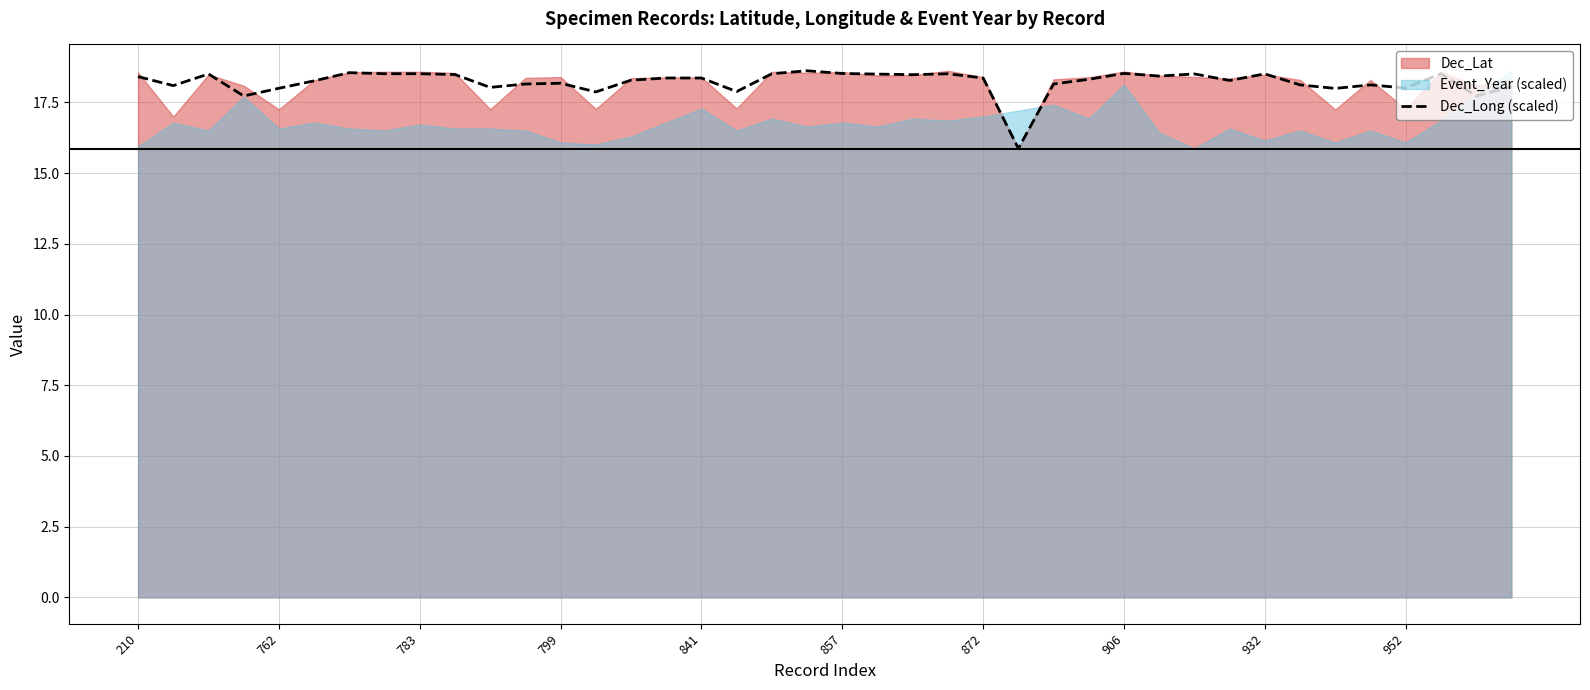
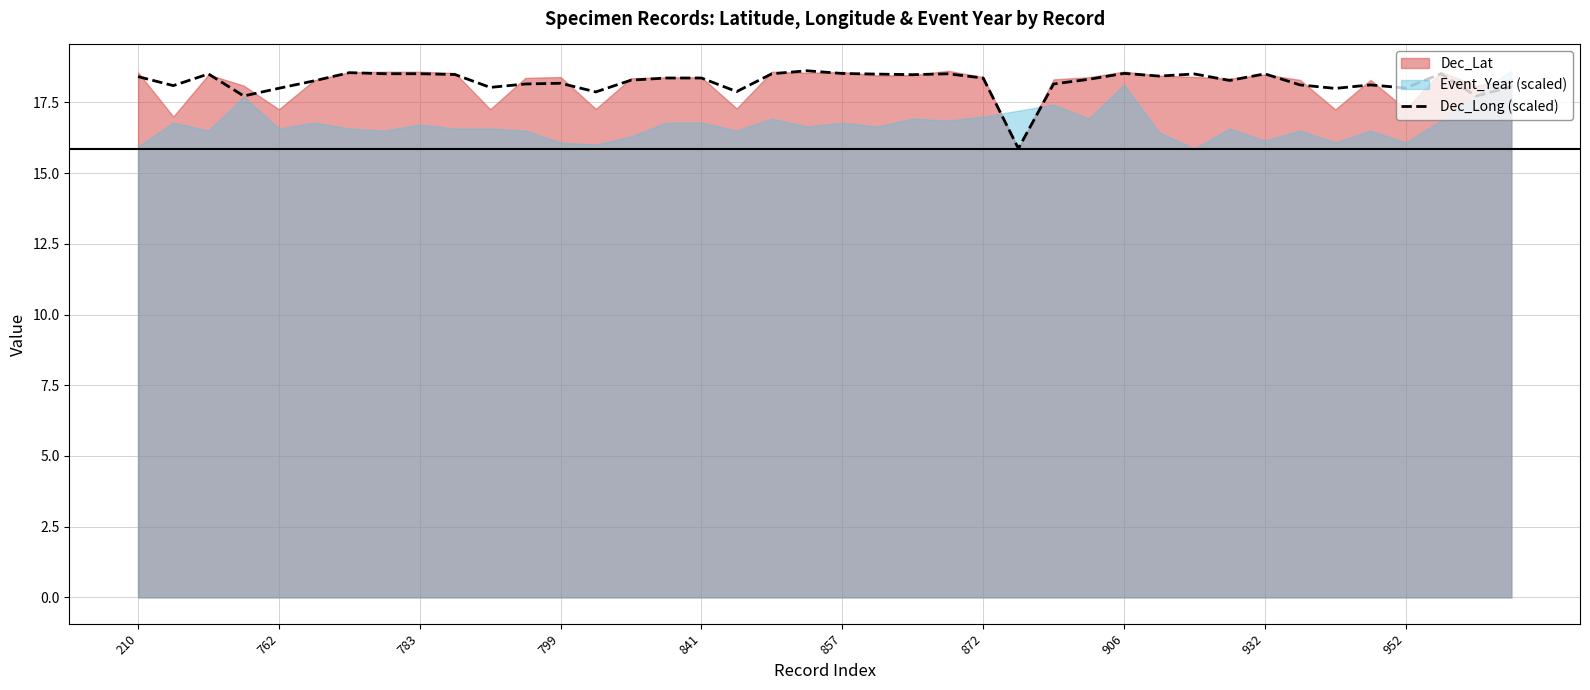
Event_Year (scaled), 841: 17.3 -> 16.8
